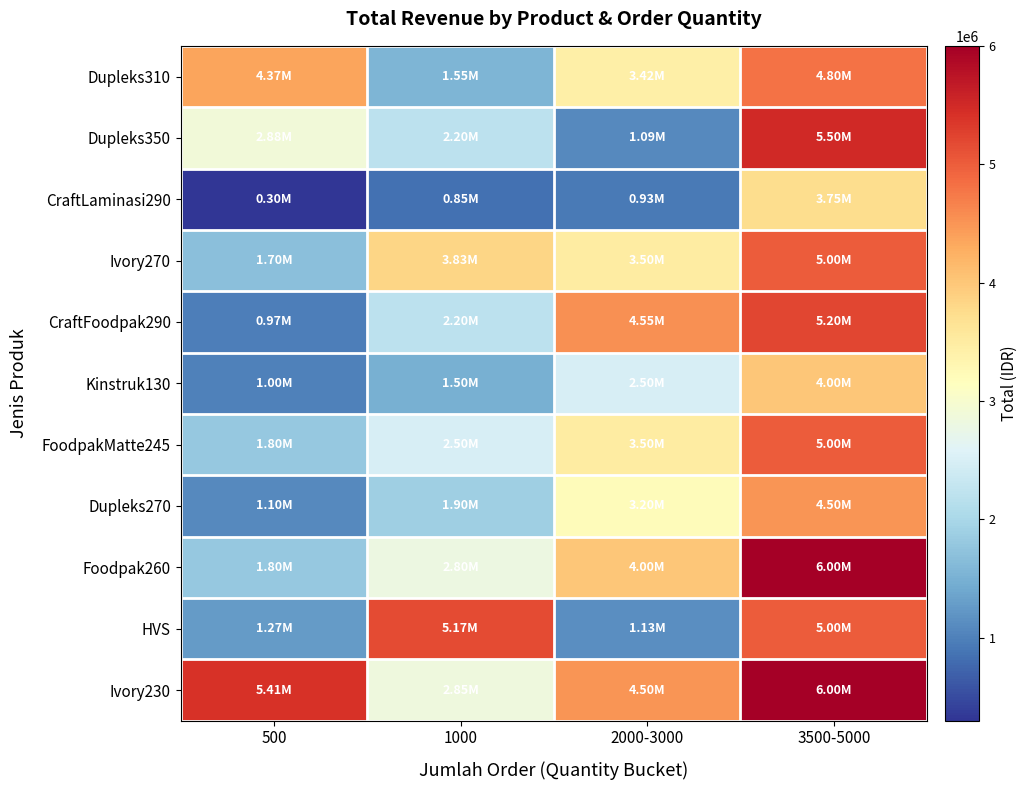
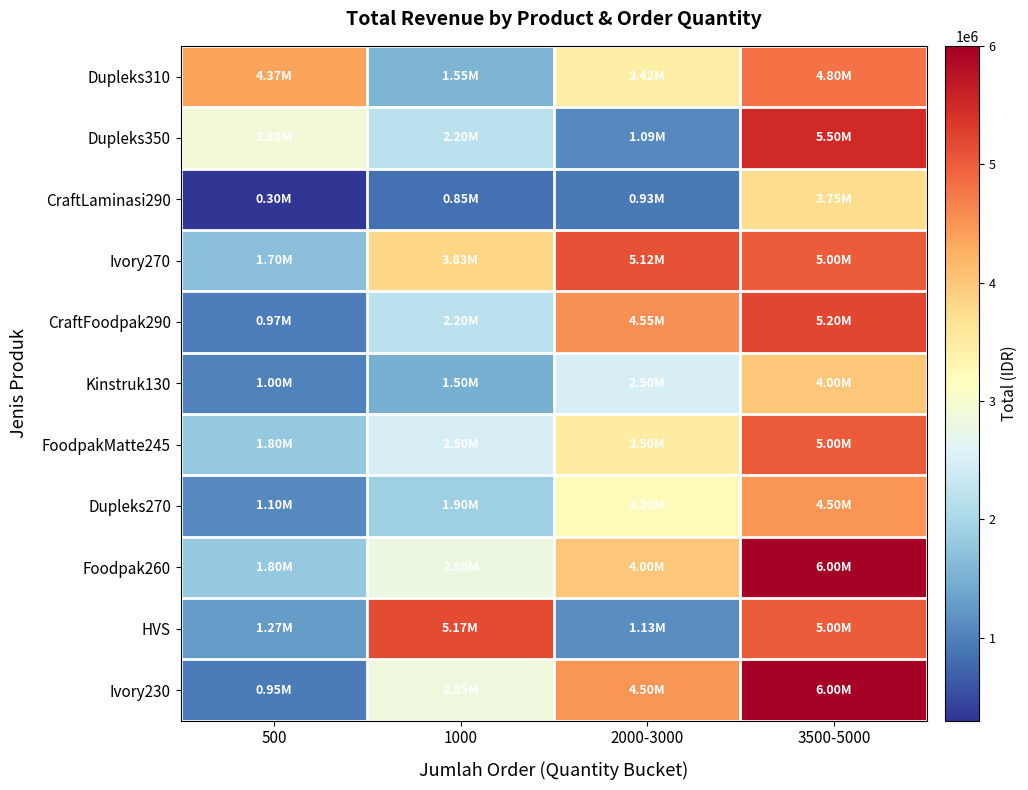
Ivory270, 2000-3000: 3.50M -> 5.12M
Ivory230, 500: 5.41M -> 0.95M
